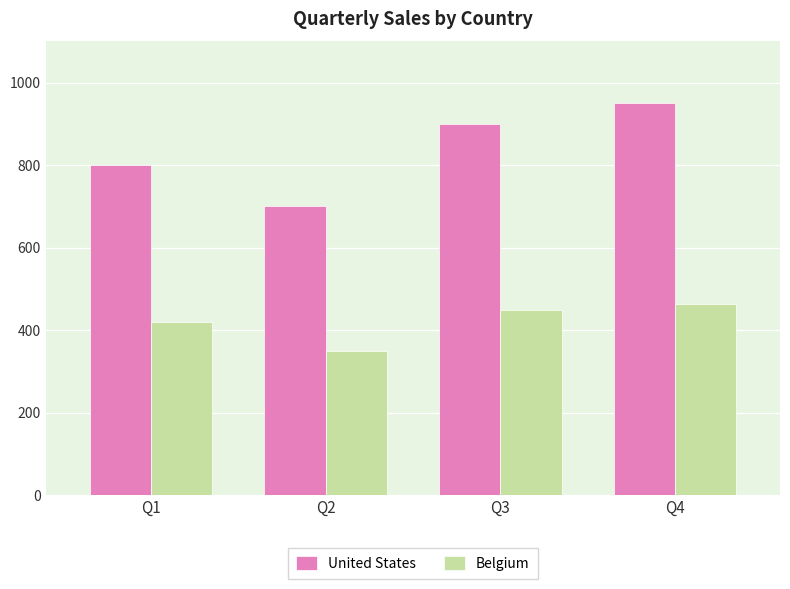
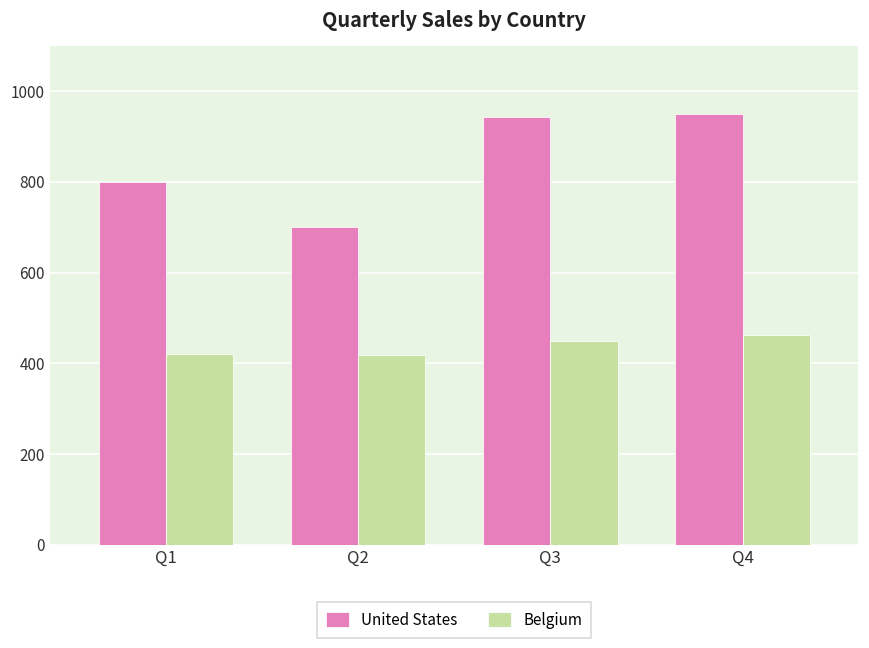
Belgium, Q2: 350 -> 420
United States, Q3: 900 -> 940
